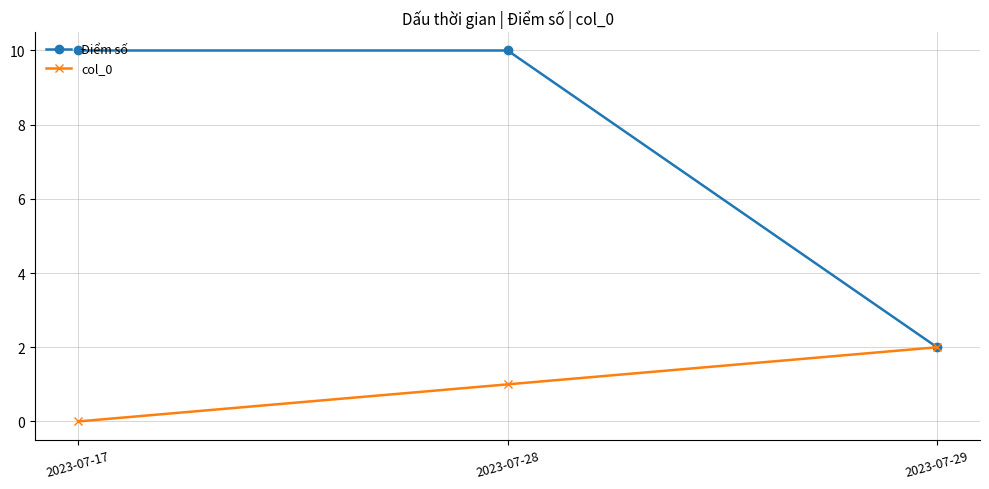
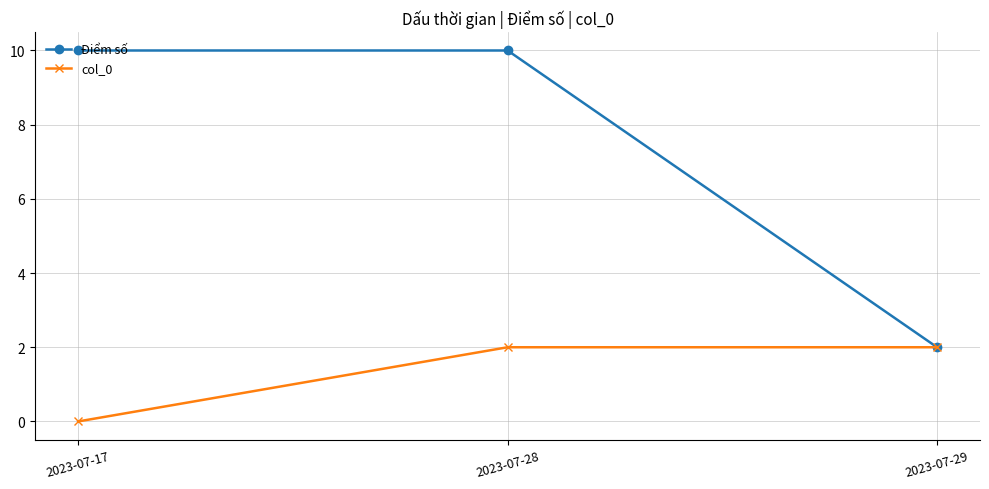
col_0, 2023-07-28: 1 -> 2
